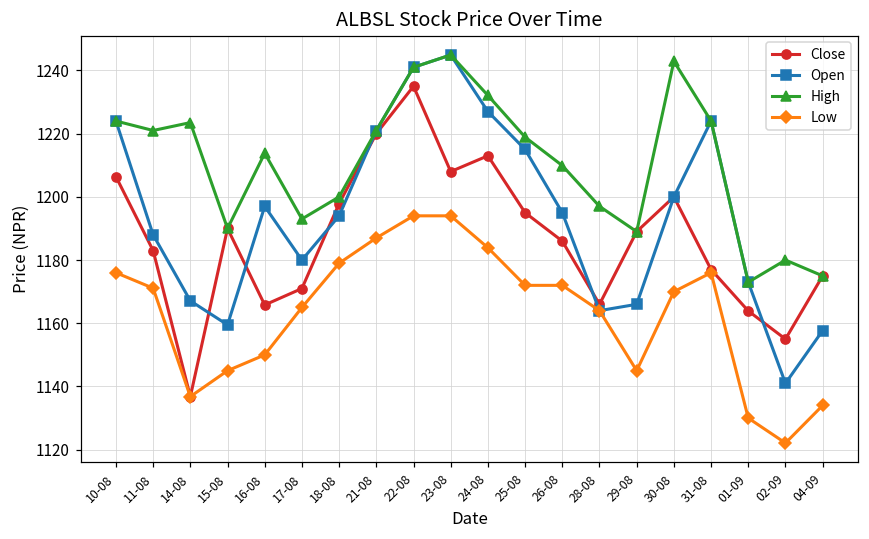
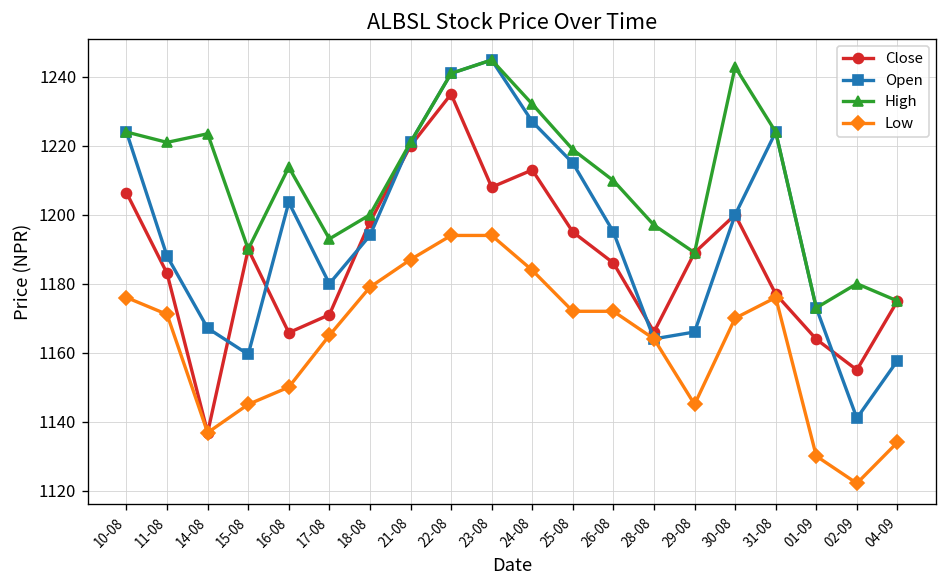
Open, 16-08: 1197 -> 1204
